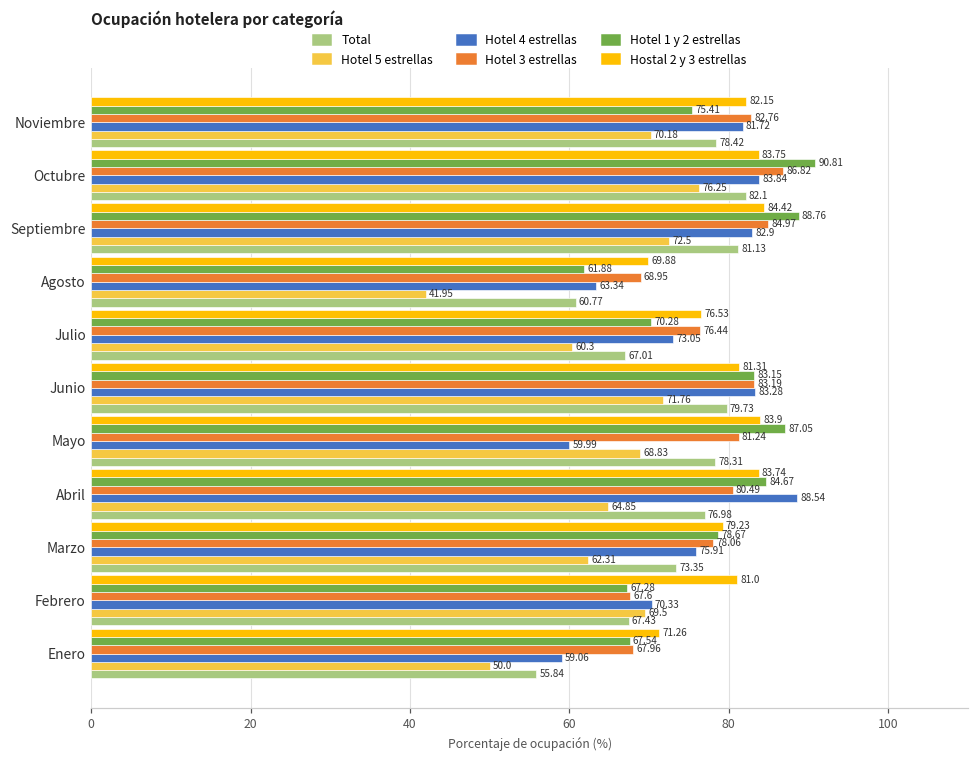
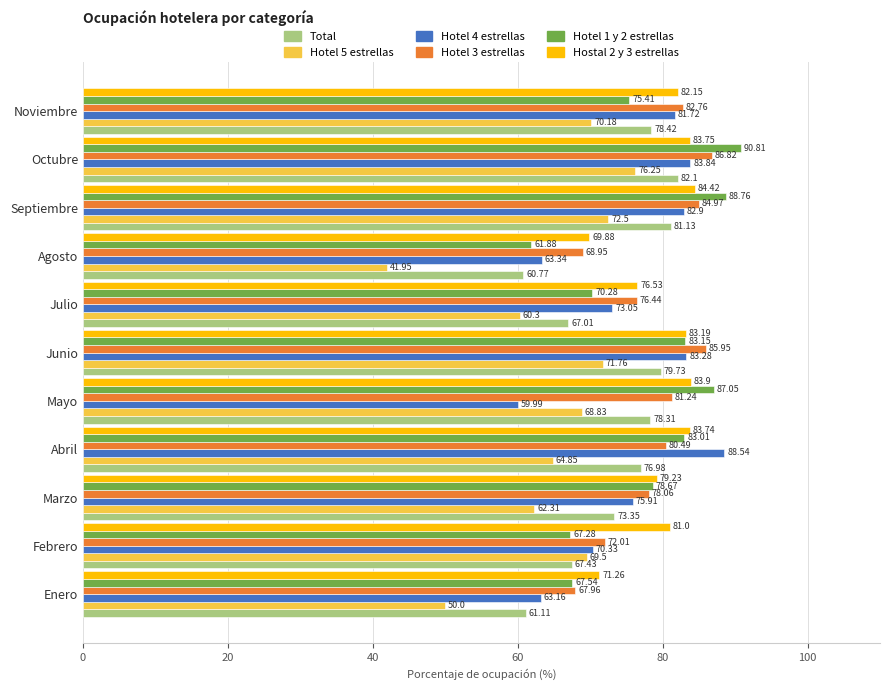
Hostal 2 y 3 estrellas, Junio: 81.31 -> 83.19
Hotel 3 estrellas, Junio: 83.19 -> 85.95
Hotel 1 y 2 estrellas, Abril: 84.67 -> 83.01
Hotel 3 estrellas, Febrero: 67.6 -> 72.01
Hotel 4 estrellas, Enero: 59.06 -> 63.16
Total, Enero: 55.84 -> 61.11
